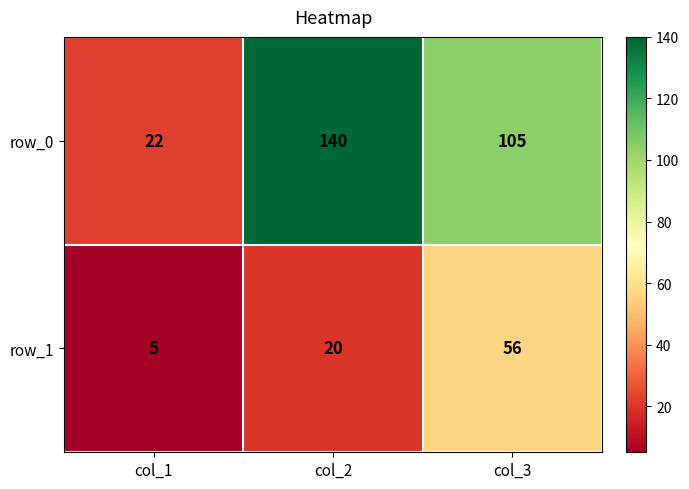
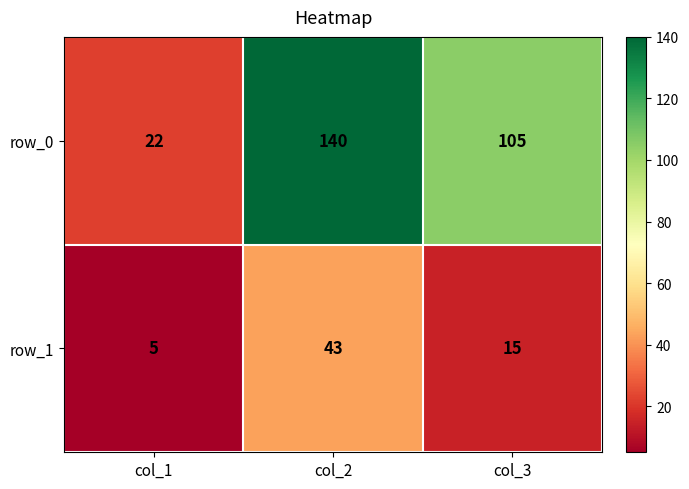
row_1, col_2: 20 -> 43
row_1, col_3: 56 -> 15
